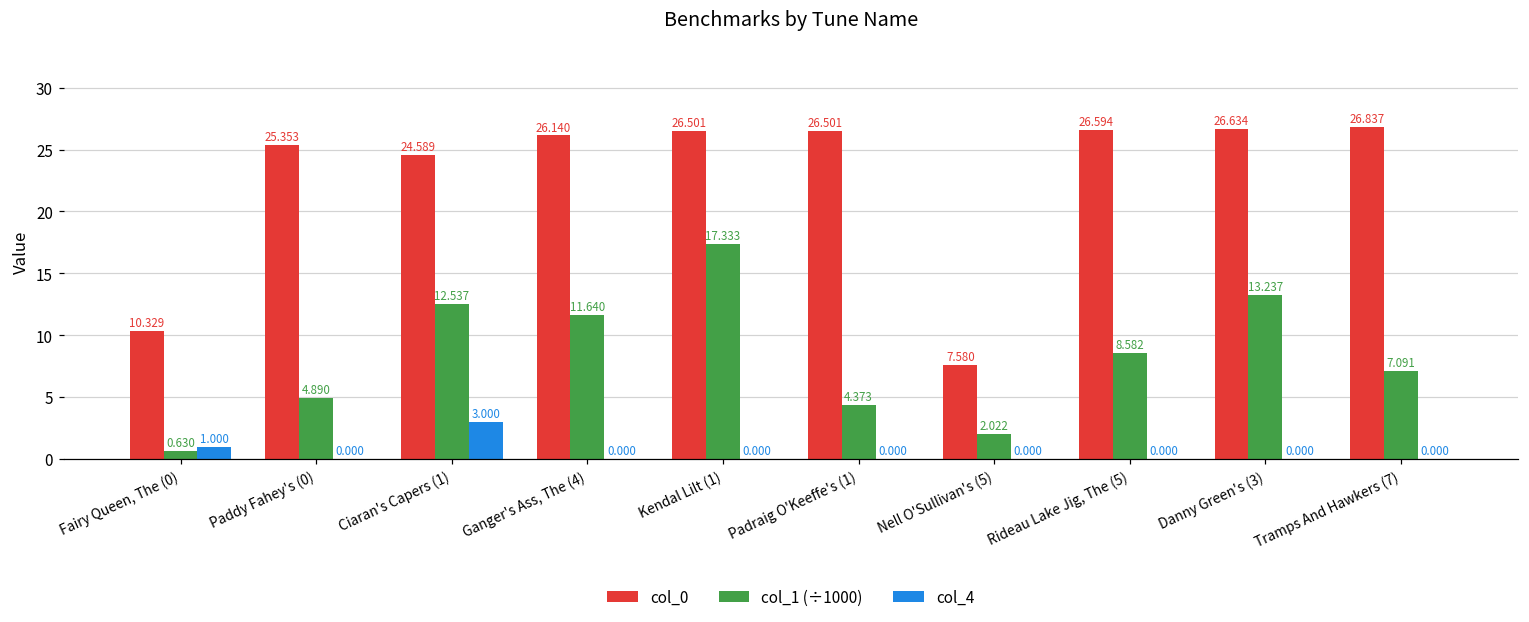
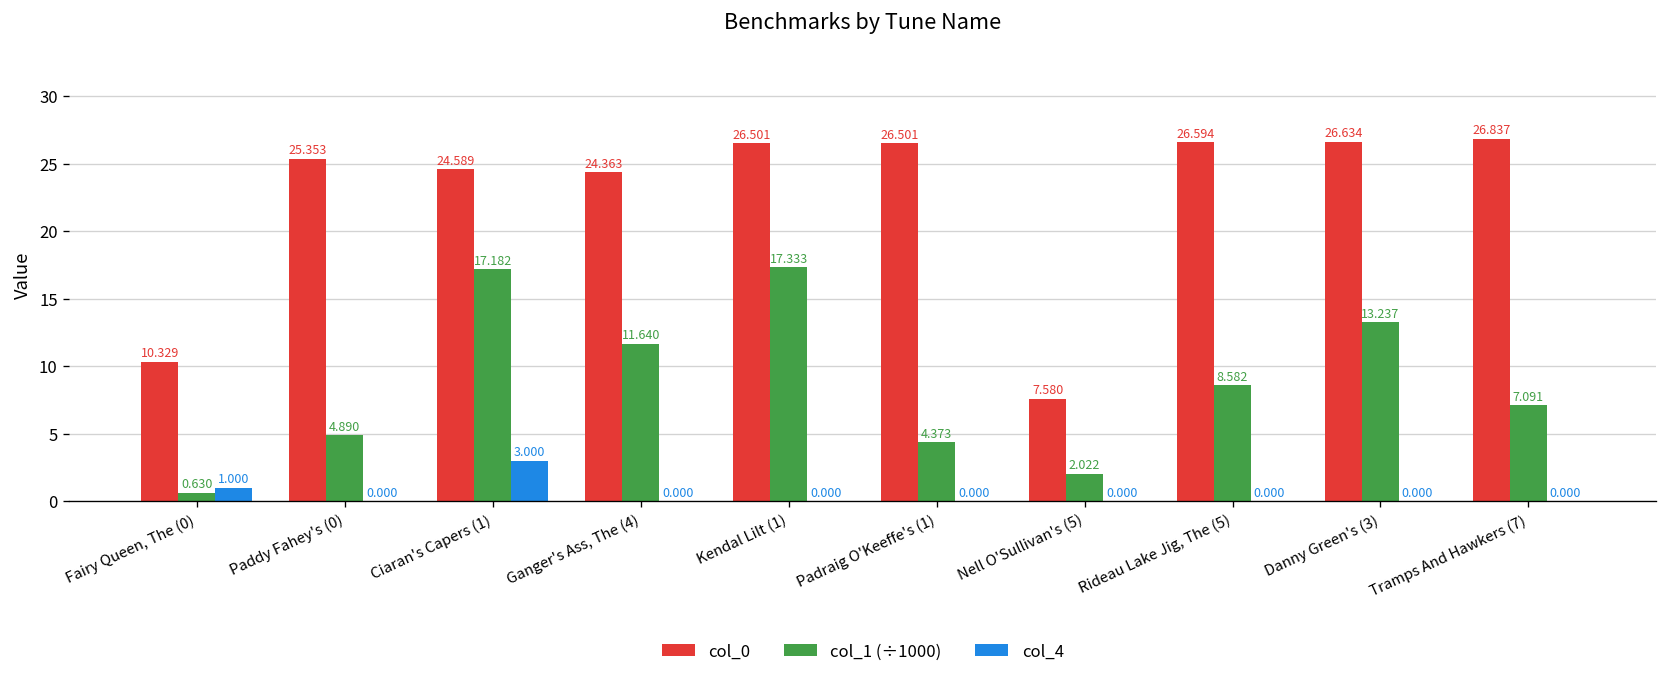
col_1 (÷1000), Ciaran's Capers (1): 12.537 -> 17.182
col_0, Ganger's Ass, The (4): 26.140 -> 24.363
